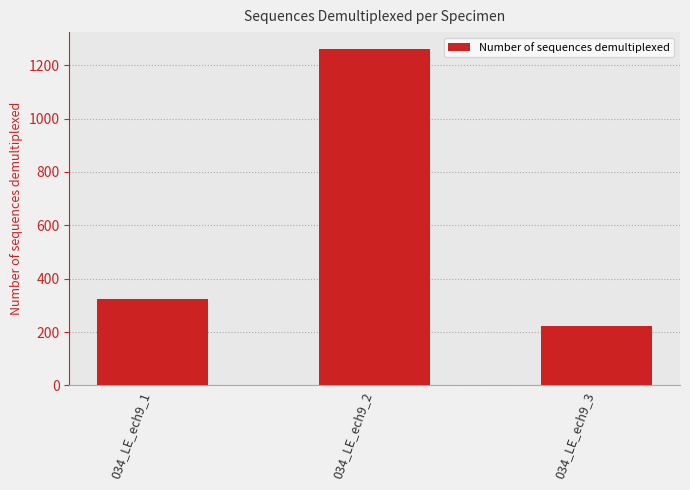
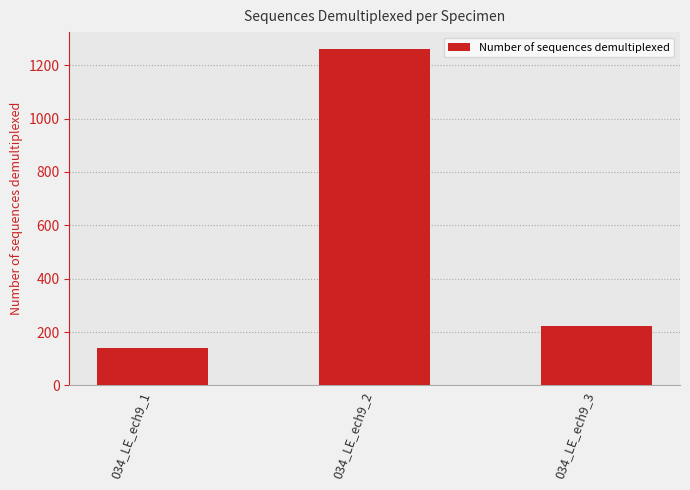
034_LE_ech9_1: 320 -> 140
